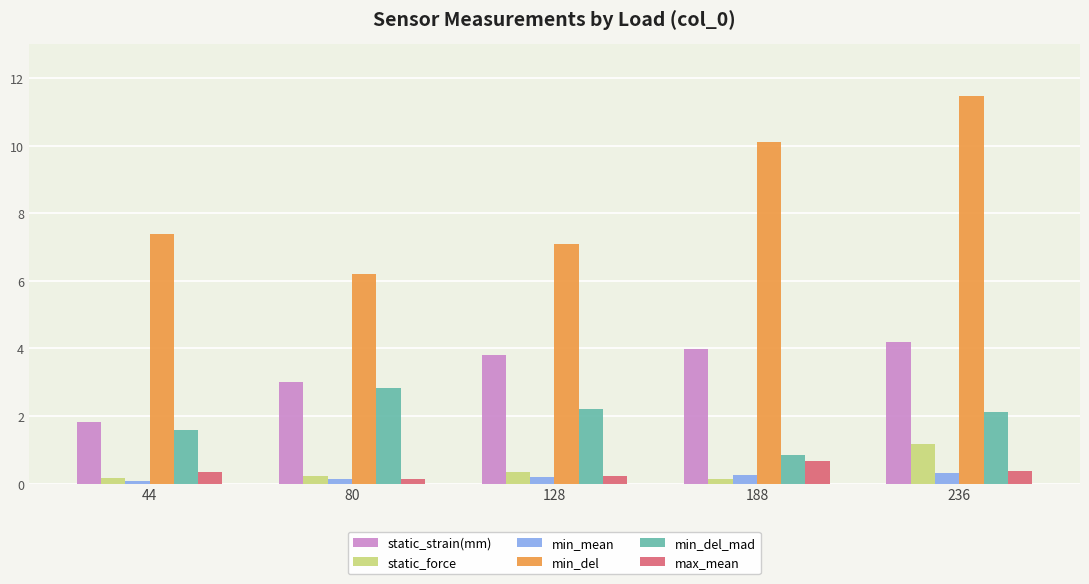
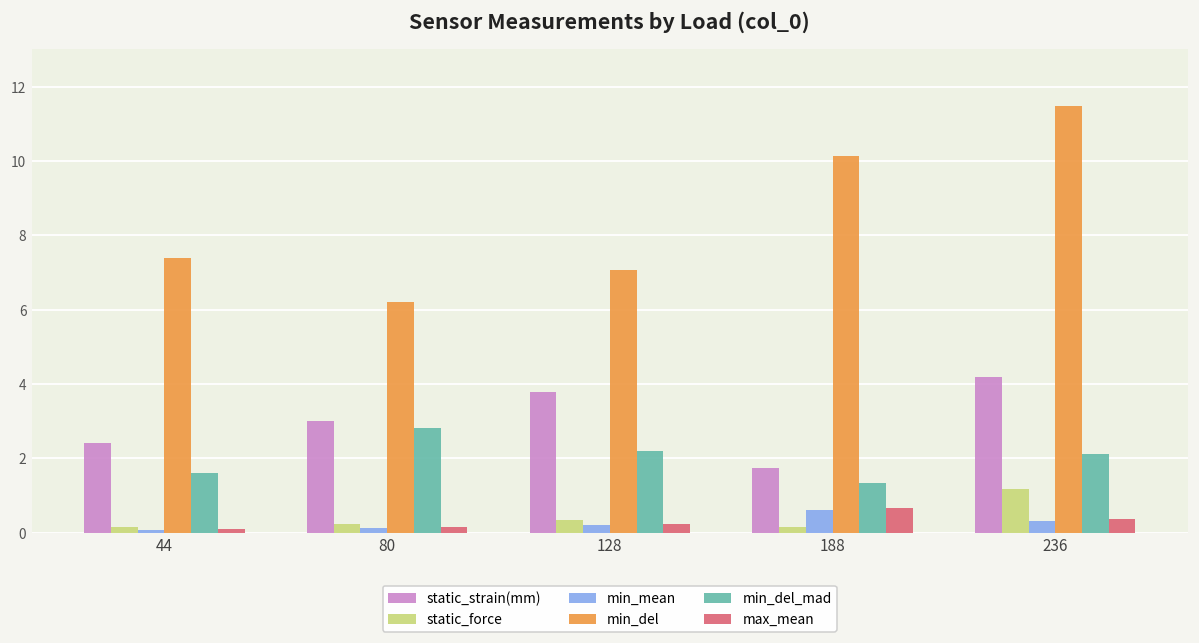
static_strain(mm), 44: 1.8 -> 2.4
max_mean, 44: 0.4 -> 0.1
static_strain(mm), 188: 4.0 -> 1.7
min_mean, 188: 0.3 -> 0.6
min_del_mad, 188: 0.9 -> 1.3
